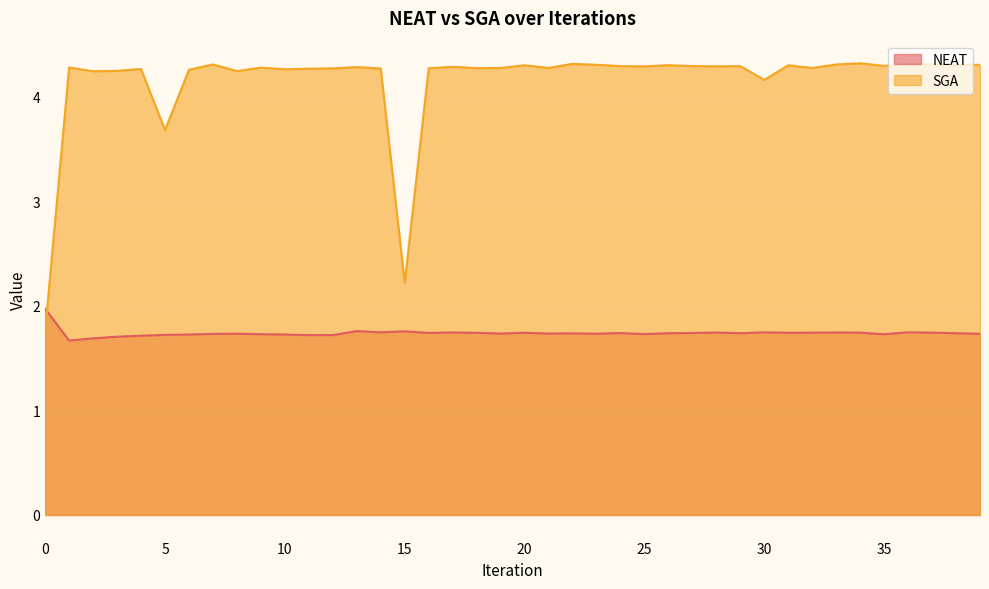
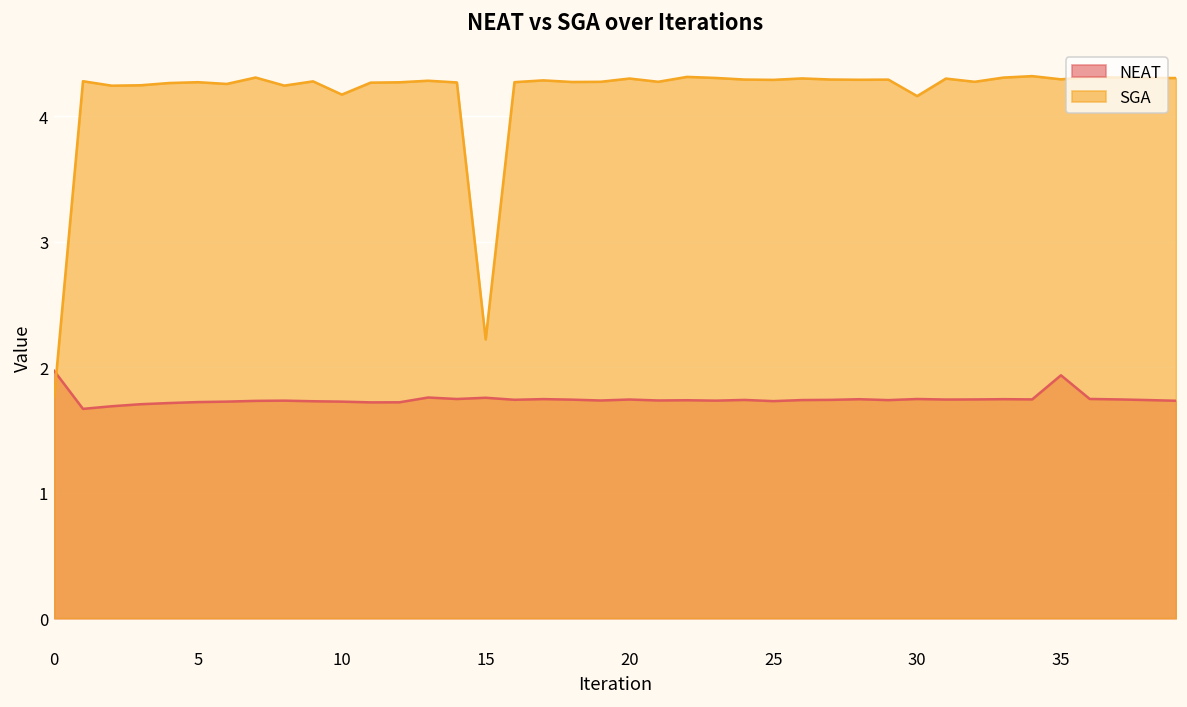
SGA, 5: 3.68 -> 4.27
SGA, 10: 4.26 -> 4.17
NEAT, 35: 1.73 -> 1.94
